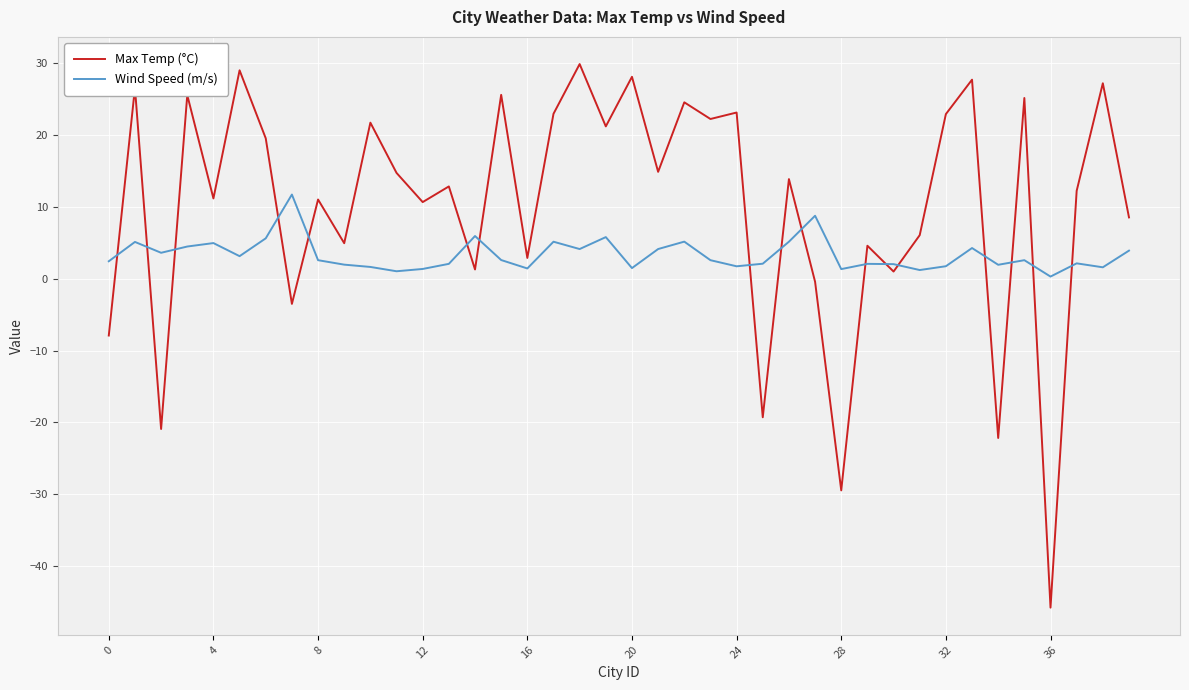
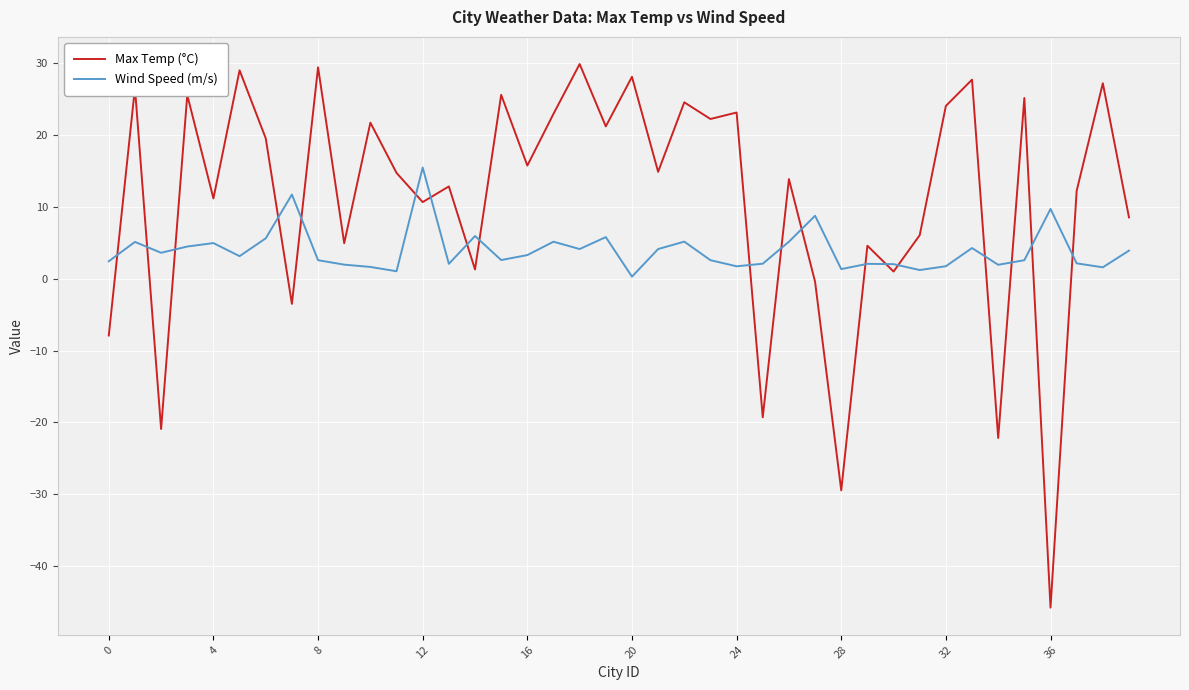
Max Temp (°C), 8: 11 -> 29
Wind Speed (m/s), 12: 1 -> 15
Max Temp (°C), 16: 3 -> 16
Wind Speed (m/s), 16: 1 -> 3
Wind Speed (m/s), 20: 1 -> 0
Max Temp (°C), 32: 23 -> 24
Wind Speed (m/s), 36: 0 -> 10
